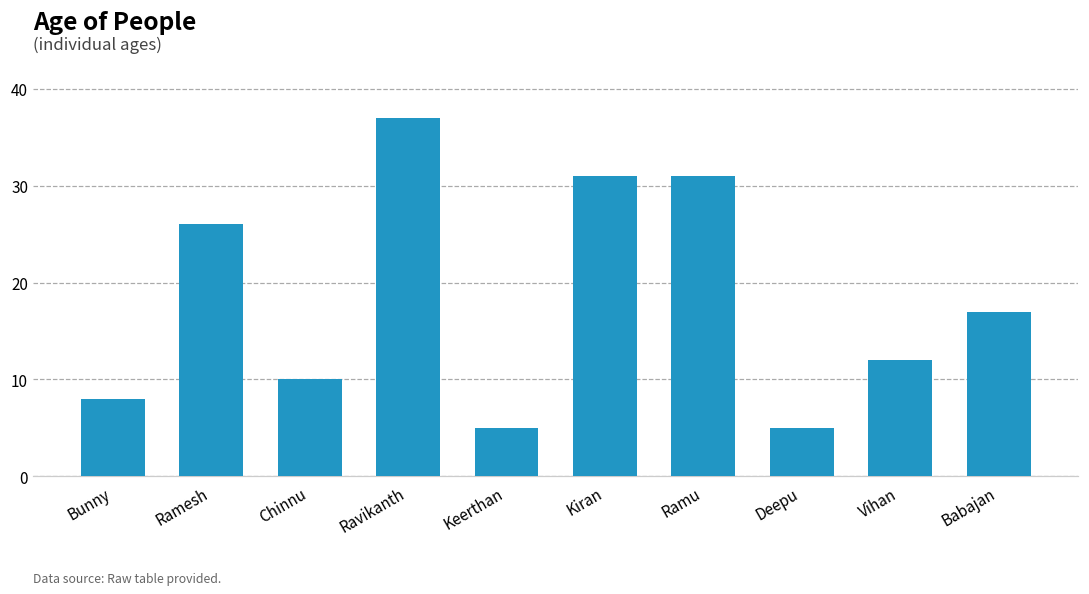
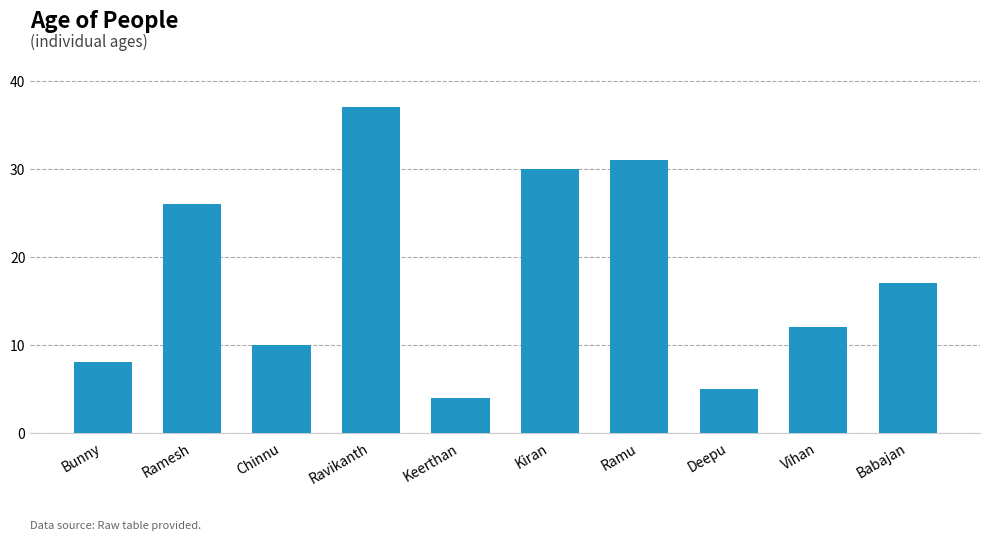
Keerthan: 5 -> 4
Kiran: 31 -> 30
